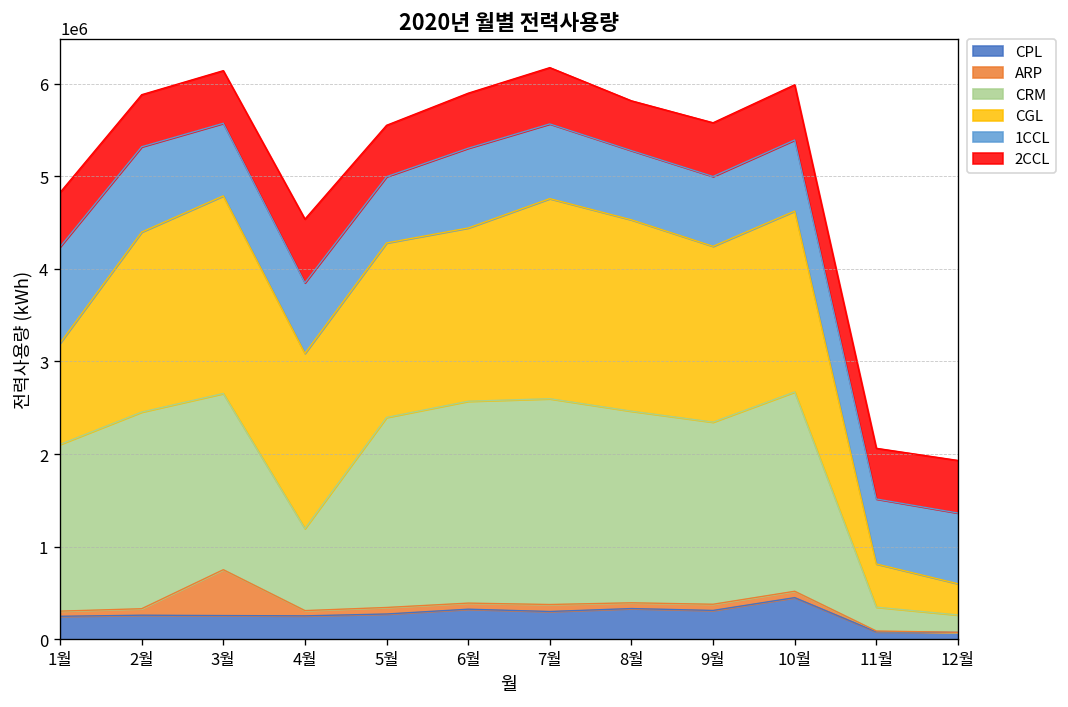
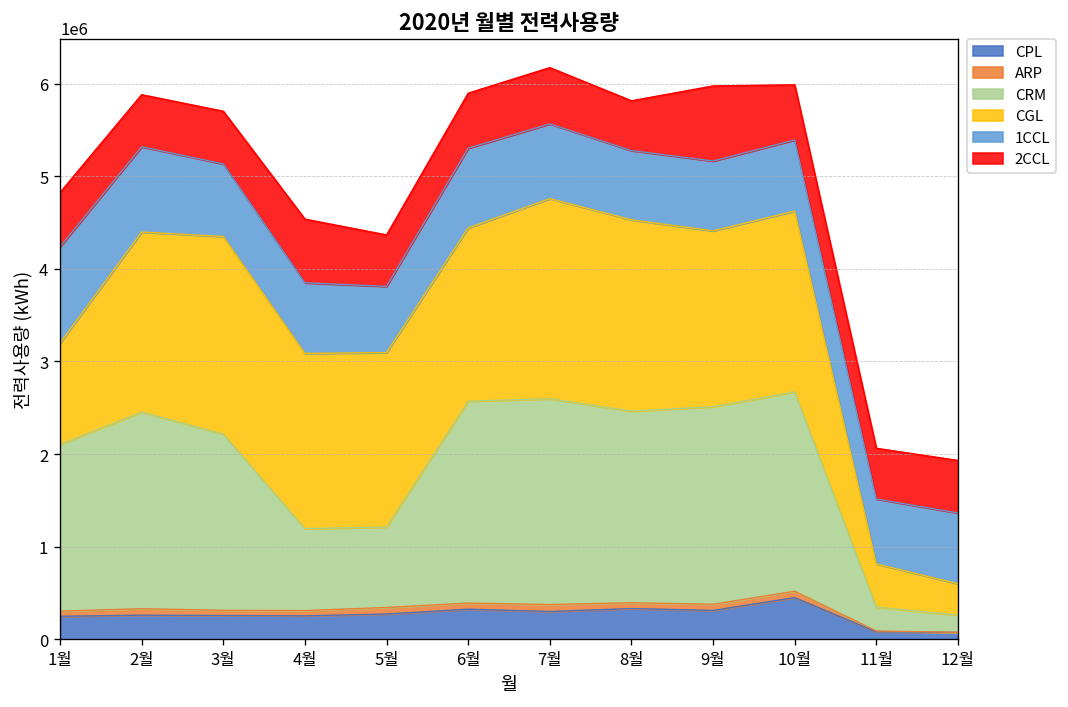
ARP, 3월: 500000 -> 100000
CRM, 5월: 2100000 -> 900000
CRM, 9월: 2000000 -> 2100000
2CCL, 9월: 600000 -> 800000
